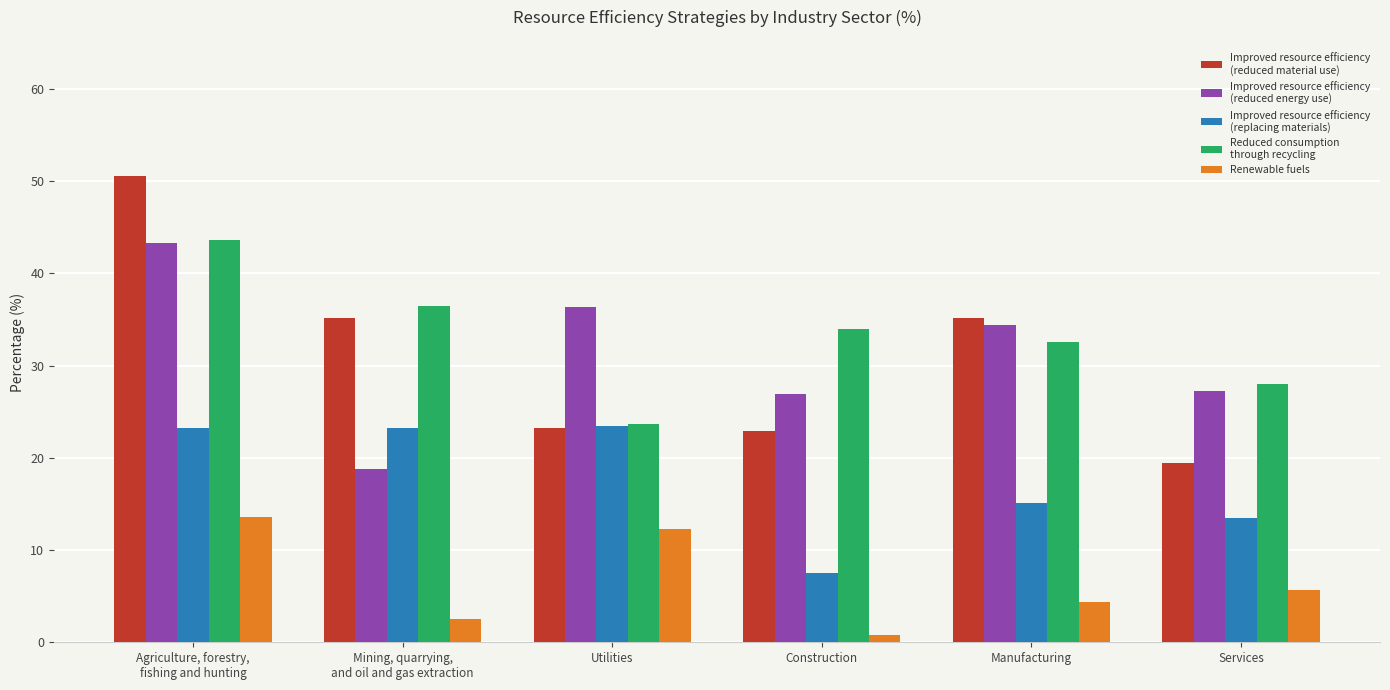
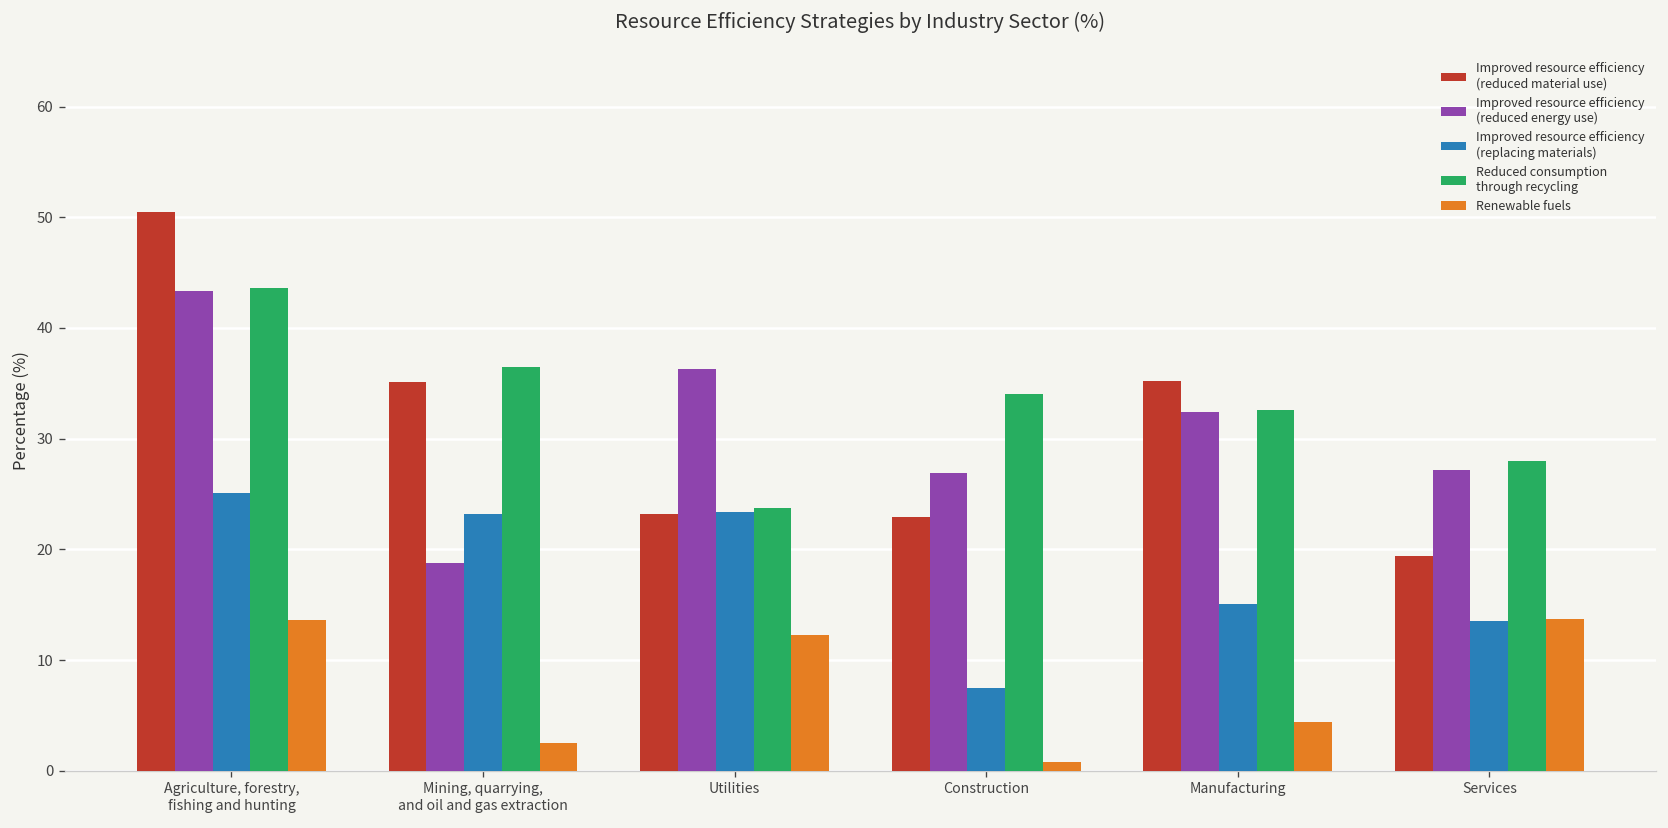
Improved resource efficiency (replacing materials), Agriculture, forestry, fishing and hunting: 23 -> 25
Improved resource efficiency (reduced energy use), Manufacturing: 34 -> 32
Renewable fuels, Services: 6 -> 14
